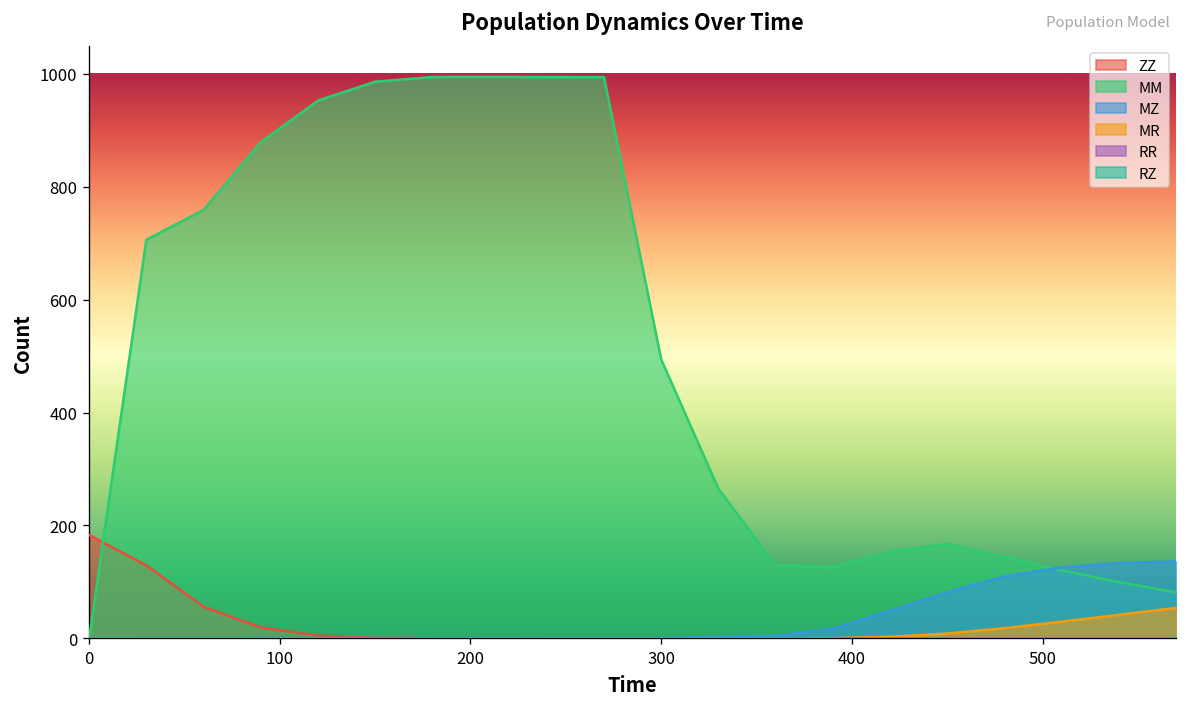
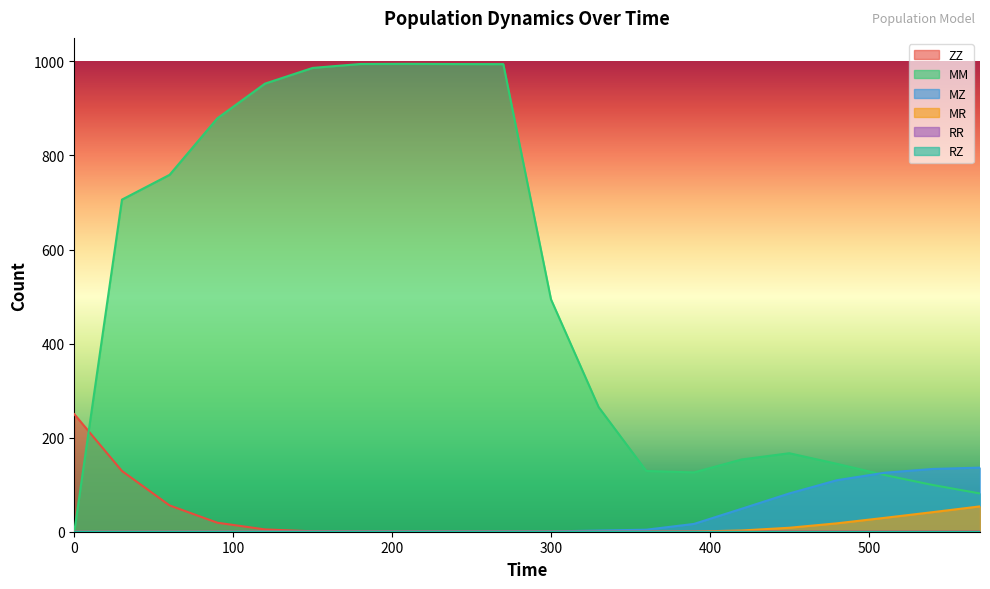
ZZ, 0: 180 -> 250
